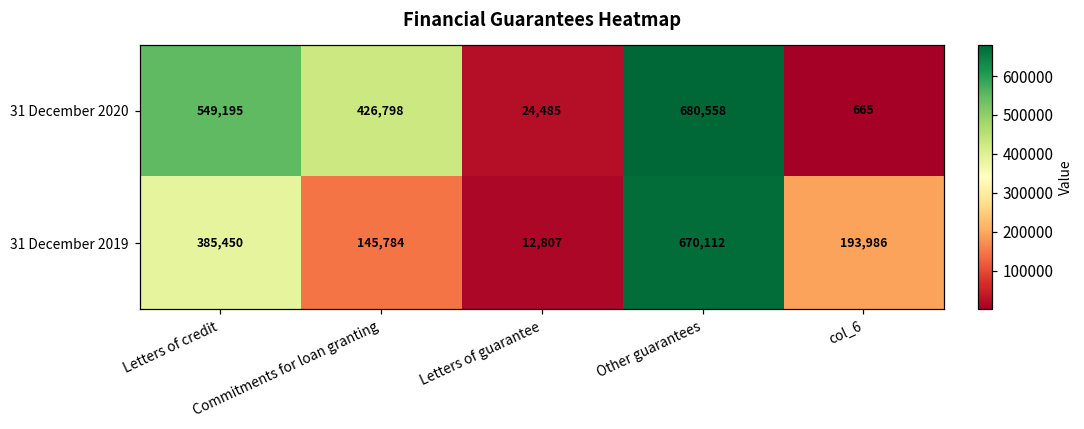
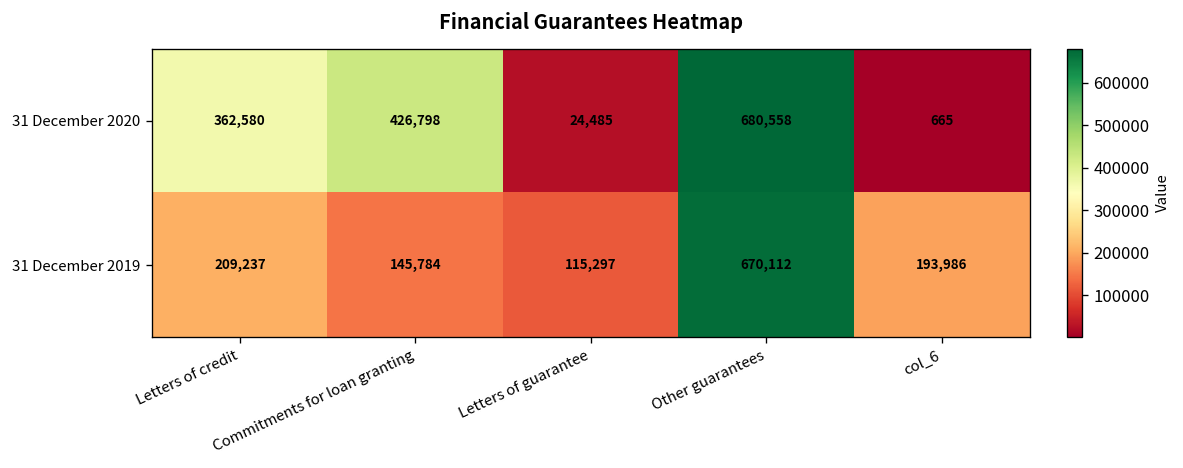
31 December 2020, Letters of credit: 549,195 -> 362,580
31 December 2019, Letters of credit: 385,450 -> 209,237
31 December 2019, Letters of guarantee: 12,807 -> 115,297
